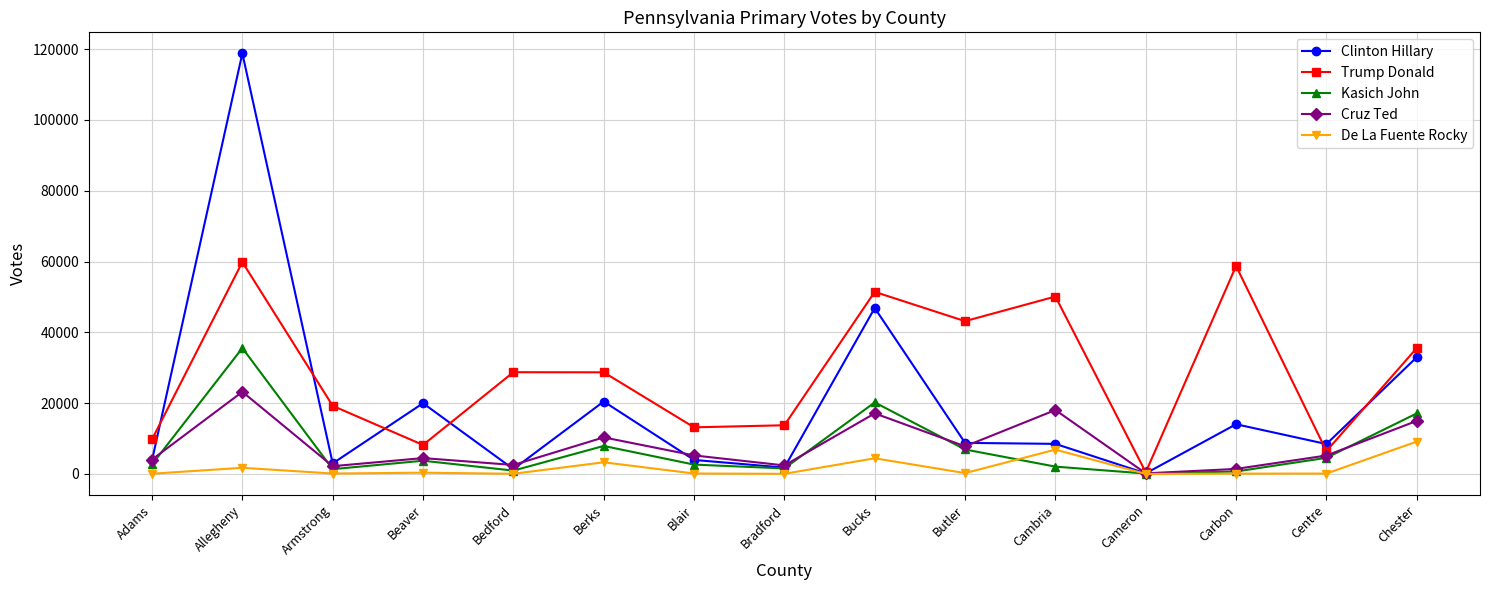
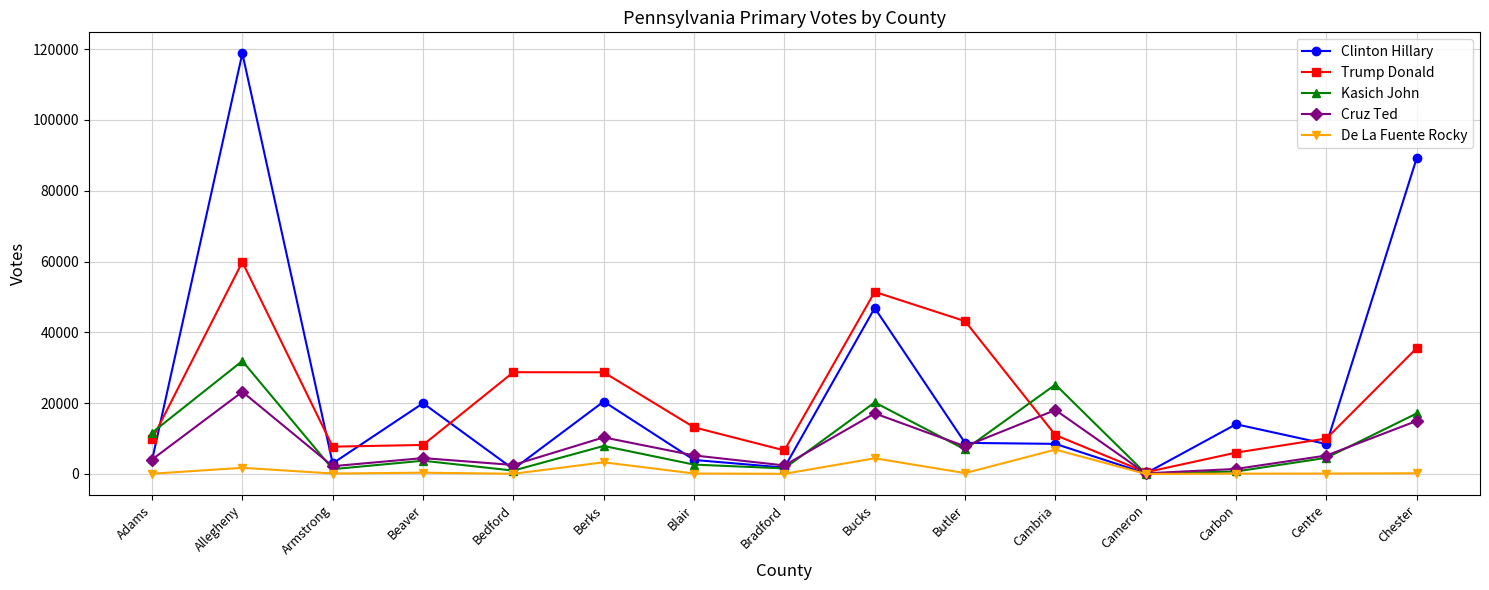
Kasich John, Adams: 3000 -> 12000
Kasich John, Allegheny: 36000 -> 32000
Trump Donald, Armstrong: 19000 -> 8000
Trump Donald, Bradford: 14000 -> 7000
Trump Donald, Cambria: 50000 -> 11000
Kasich John, Cambria: 2000 -> 25000
Trump Donald, Carbon: 59000 -> 6000
Trump Donald, Centre: 6000 -> 10000
Clinton Hillary, Chester: 33000 -> 89000
De La Fuente Rocky, Chester: 9000 -> 0
